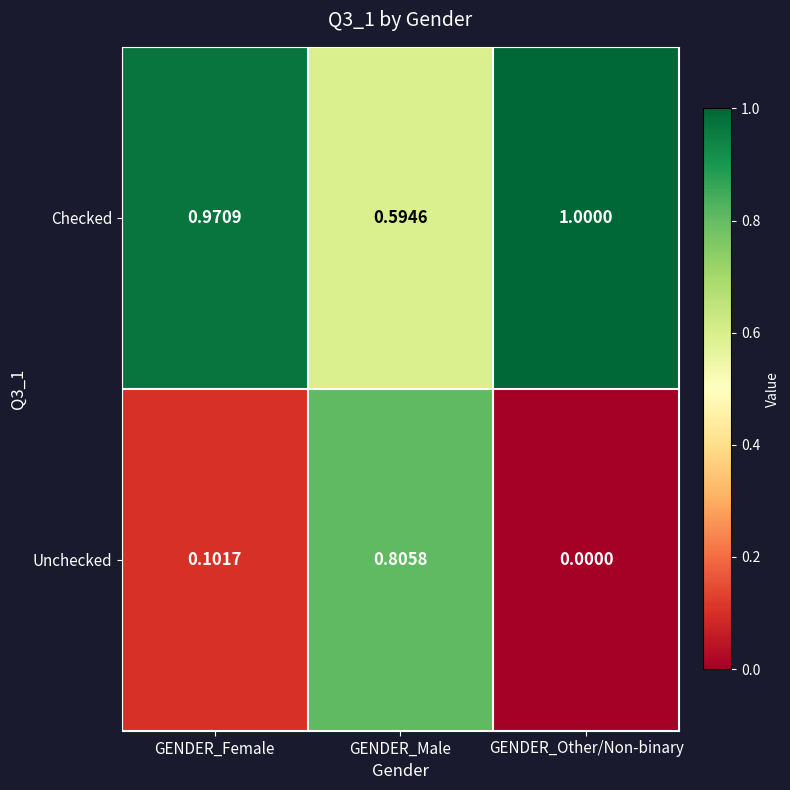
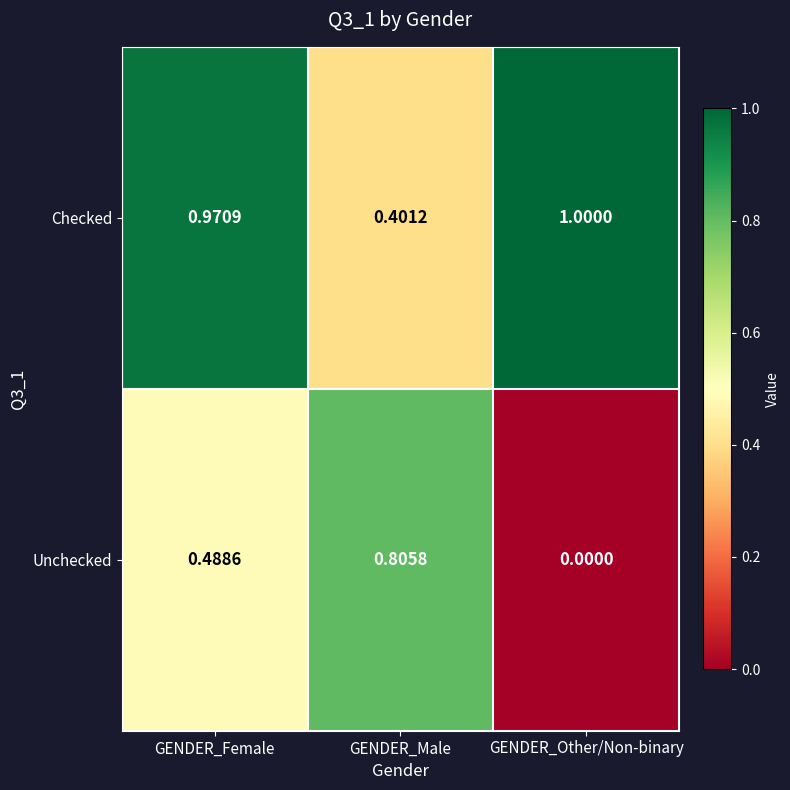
Checked, GENDER_Male: 0.5946 -> 0.4012
Unchecked, GENDER_Female: 0.1017 -> 0.4886
